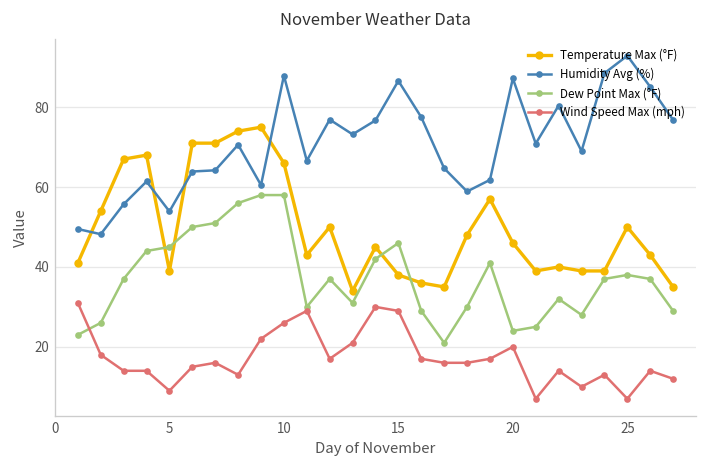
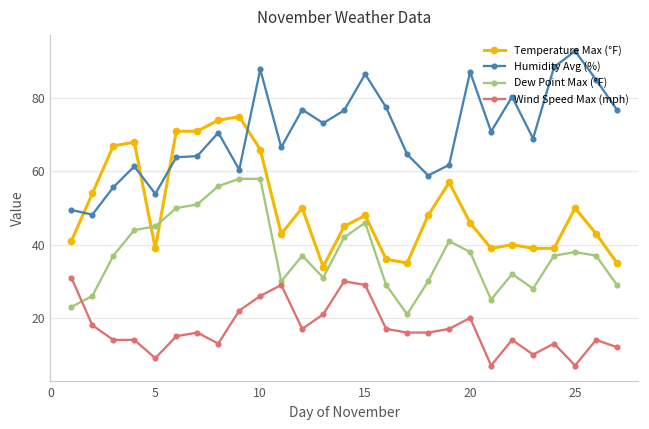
Temperature Max (°F), 15: 38 -> 48
Dew Point Max (°F), 20: 24 -> 38
